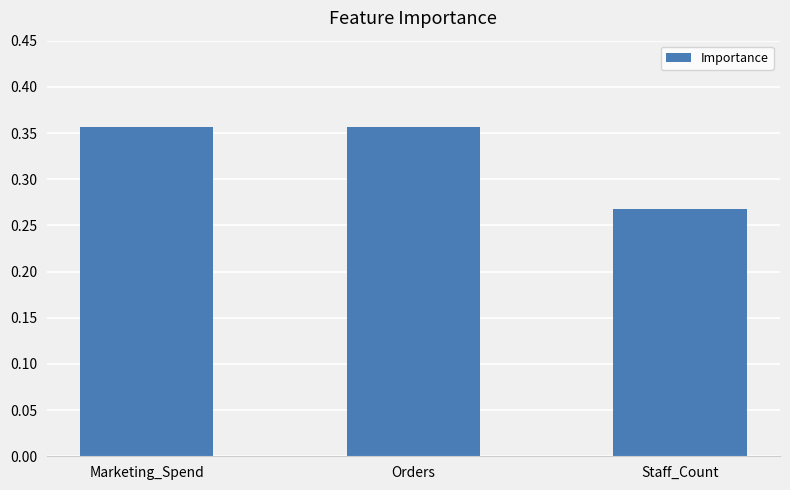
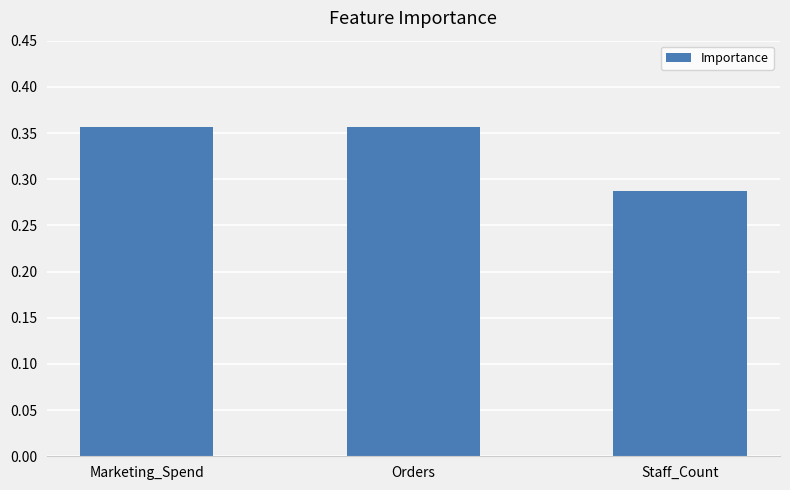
Staff_Count: 0.27 -> 0.29
